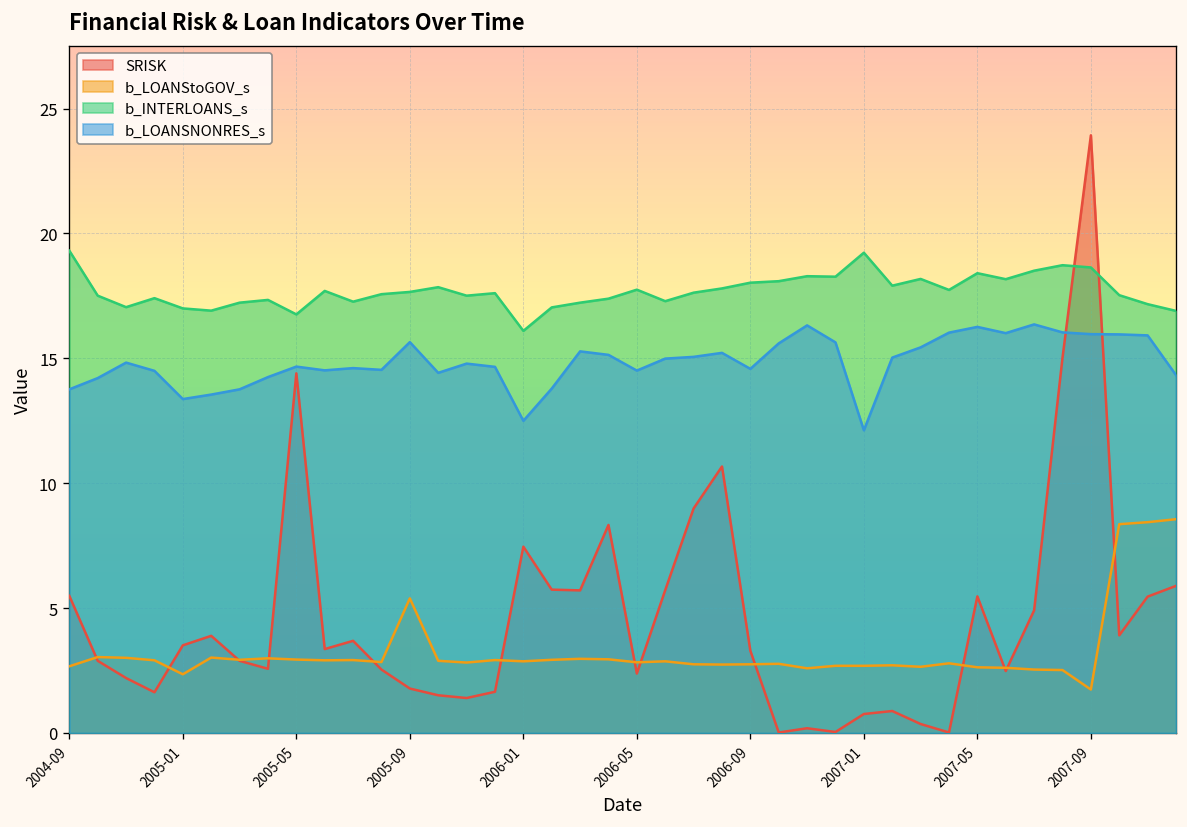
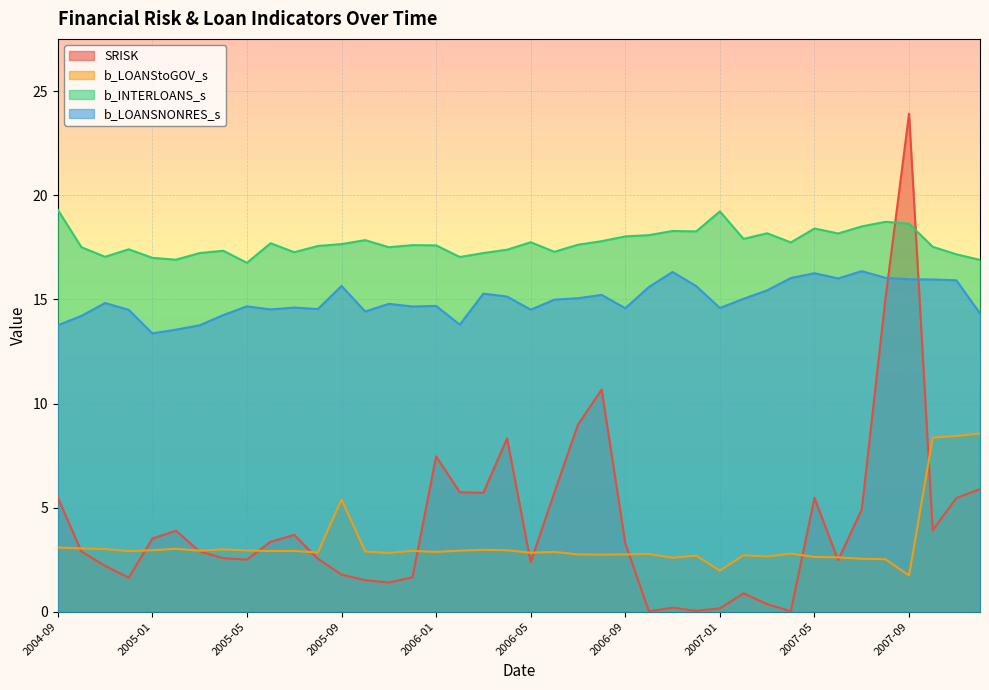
b_LOANStoGOV_s, 2004-09: 2.7 -> 3.1
b_LOANStoGOV_s, 2005-01: 2.4 -> 3.0
SRISK, 2005-05: 14.4 -> 2.5
b_INTERLOANS_s, 2006-01: 16.1 -> 17.6
b_LOANSNONRES_s, 2006-01: 12.5 -> 14.7
SRISK, 2007-01: 0.8 -> 0.2
b_LOANStoGOV_s, 2007-01: 2.7 -> 2.0
b_LOANSNONRES_s, 2007-01: 12.1 -> 14.6
